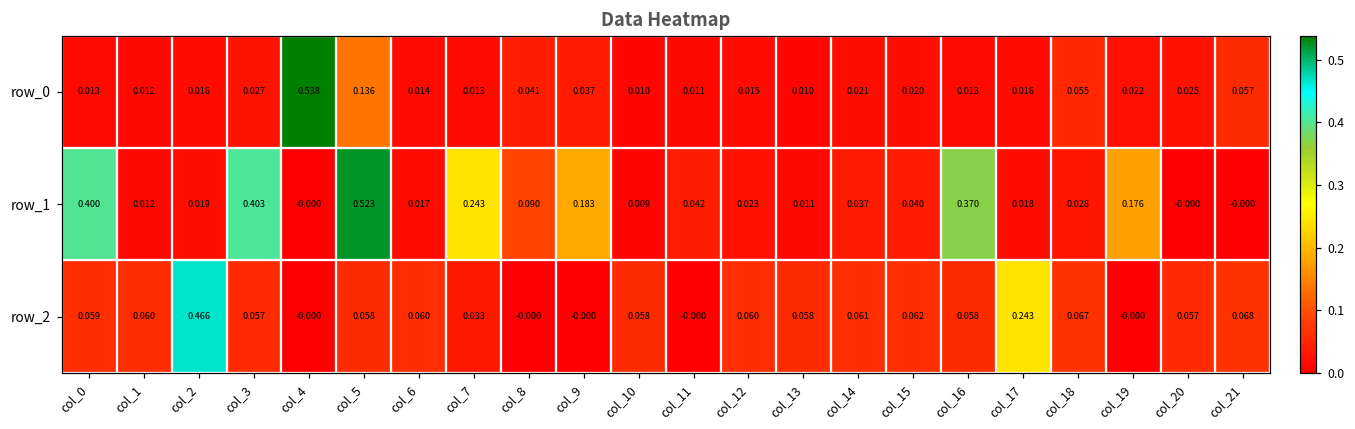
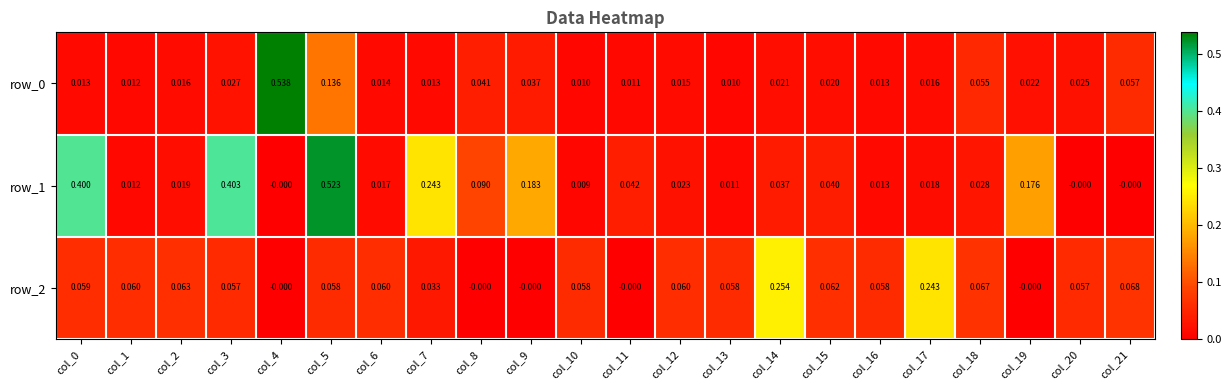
row_1, col_16: 0.370 -> 0.013
row_2, col_2: 0.466 -> 0.063
row_2, col_14: 0.061 -> 0.254
